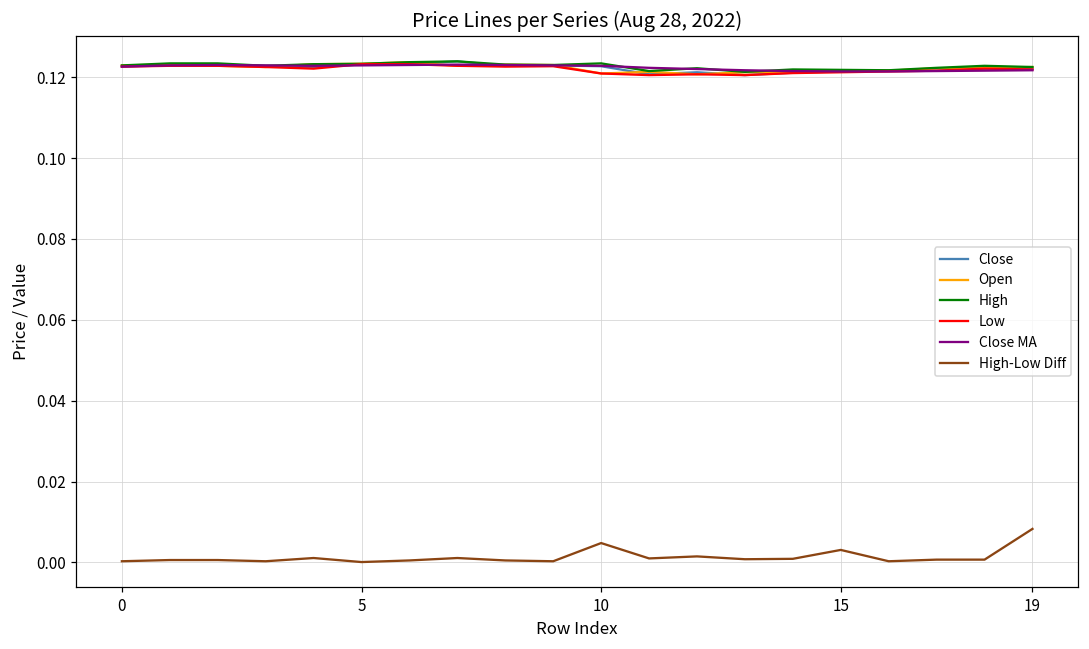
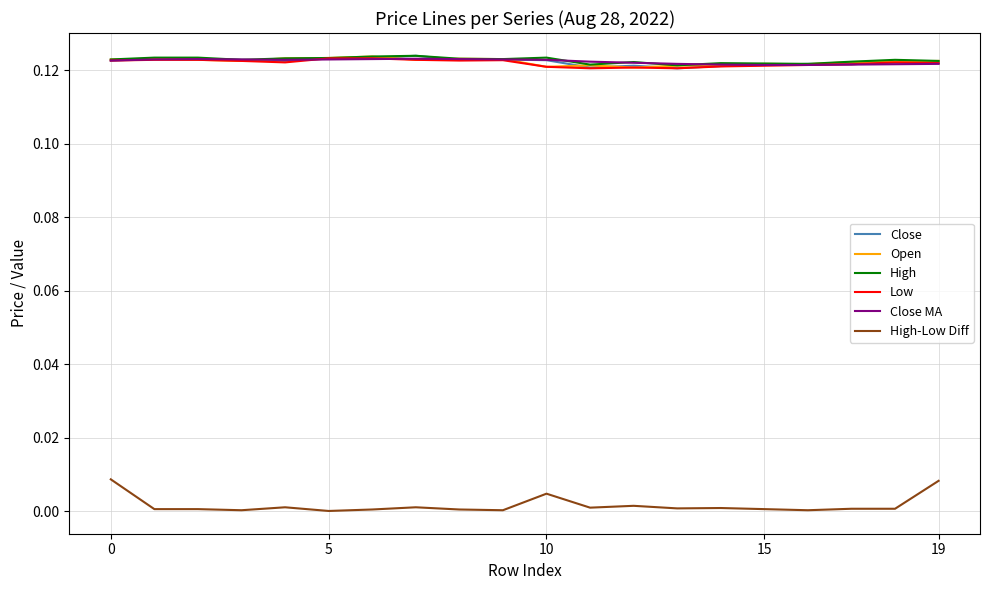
High-Low Diff, 0: 0.000 -> 0.009
High-Low Diff, 15: 0.003 -> 0.001
